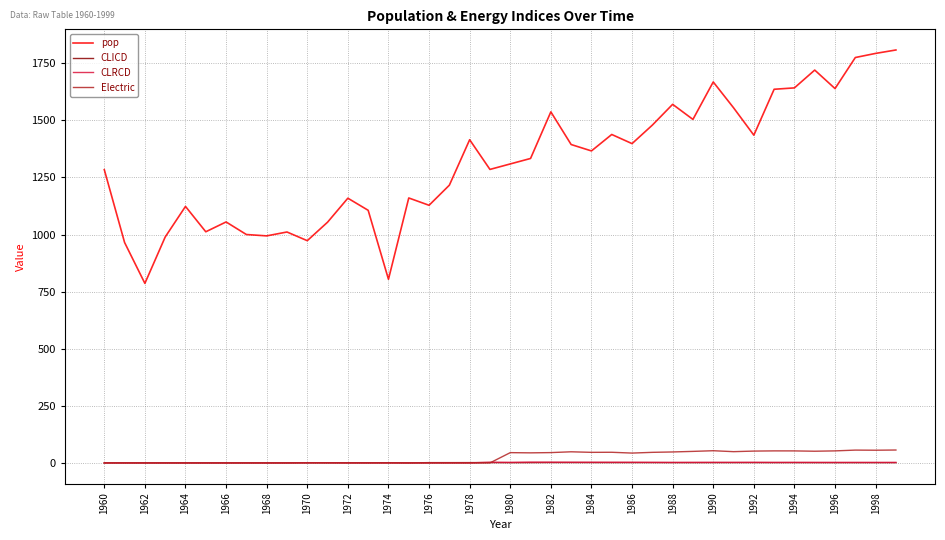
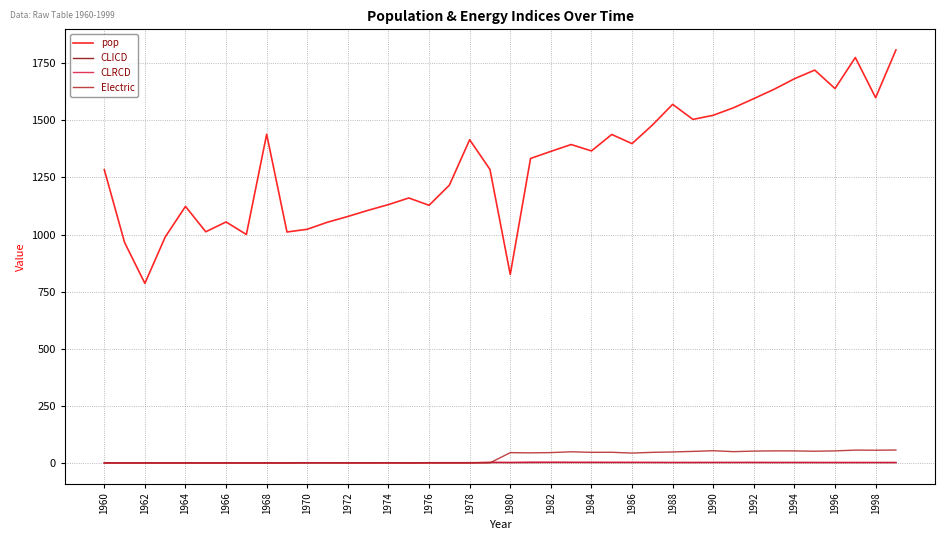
pop, 1968: 990 -> 1440
pop, 1970: 970 -> 1020
pop, 1972: 1160 -> 1080
pop, 1974: 800 -> 1130
pop, 1980: 1310 -> 830
pop, 1982: 1540 -> 1360
pop, 1990: 1670 -> 1520
pop, 1992: 1440 -> 1600
pop, 1994: 1640 -> 1680
pop, 1998: 1790 -> 1600
